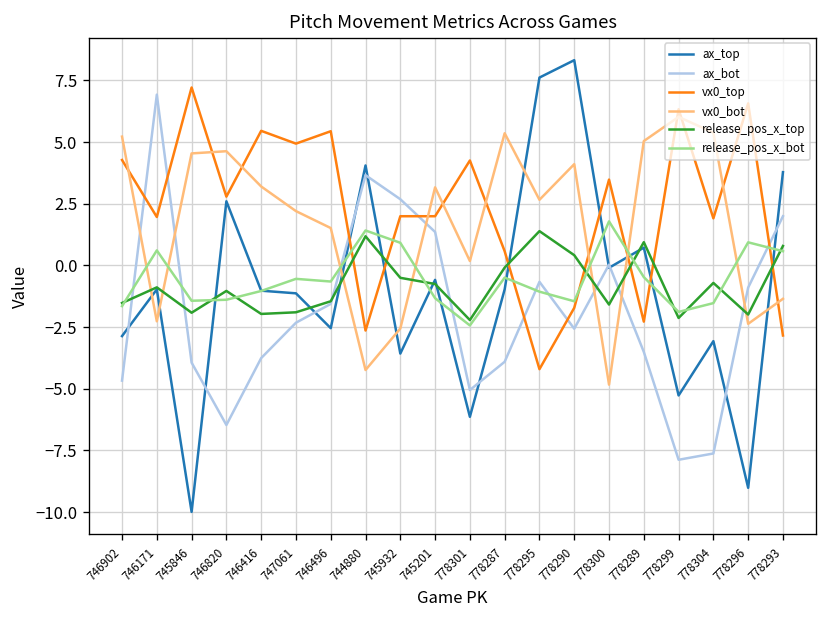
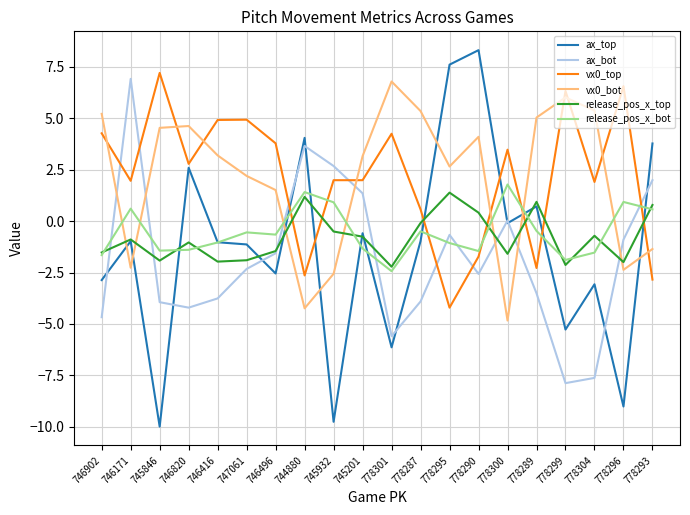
ax_bot, 746820: -6.5 -> -4.2
vx0_top, 746416: 5.5 -> 4.9
vx0_top, 746496: 5.4 -> 3.8
ax_top, 745932: -3.6 -> -9.8
ax_bot, 778301: -5.1 -> -5.6
vx0_bot, 778301: 0.2 -> 6.8
